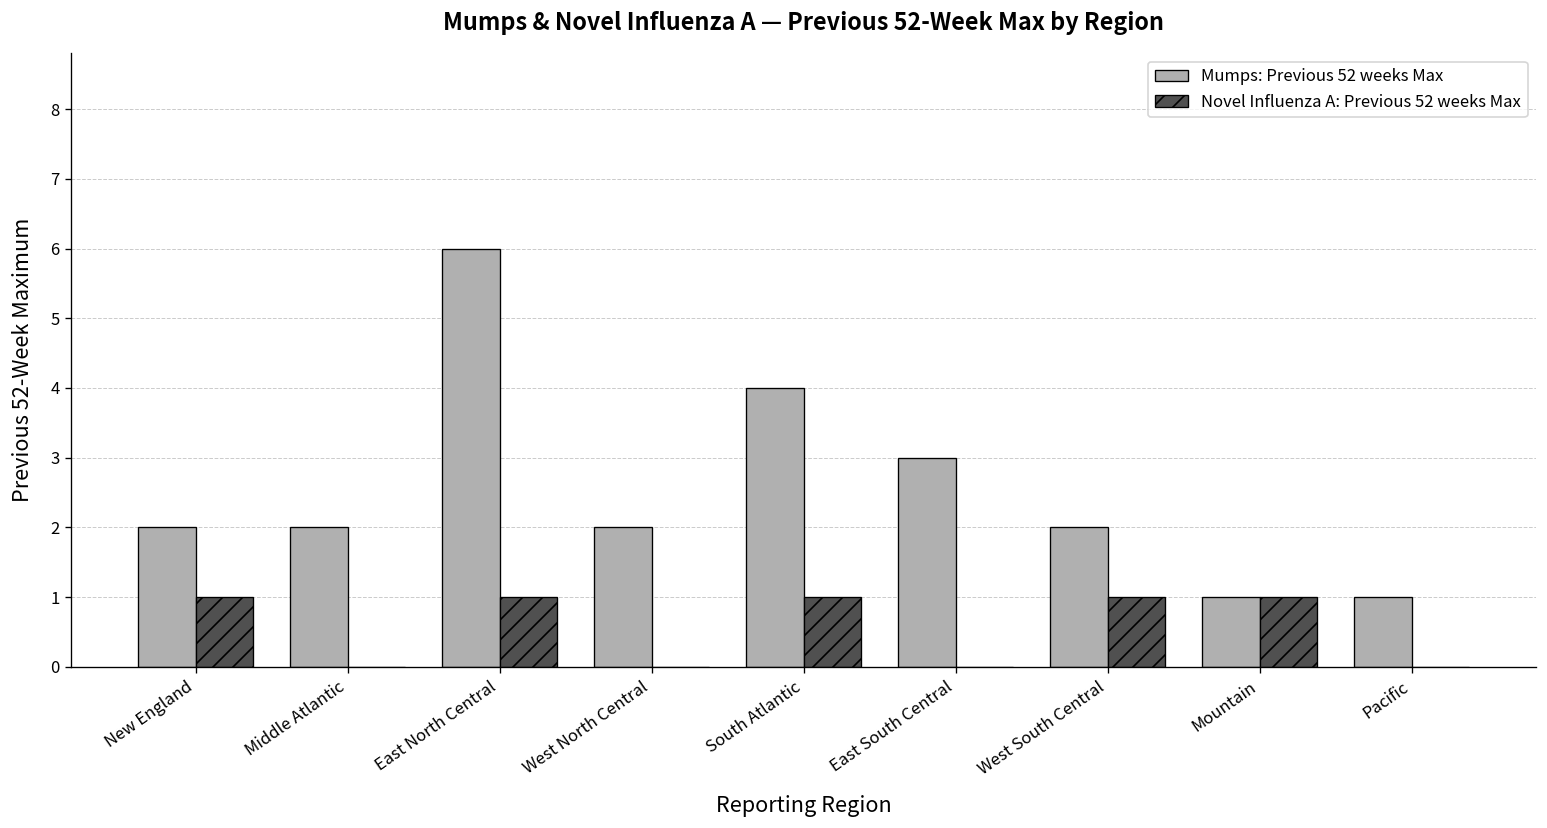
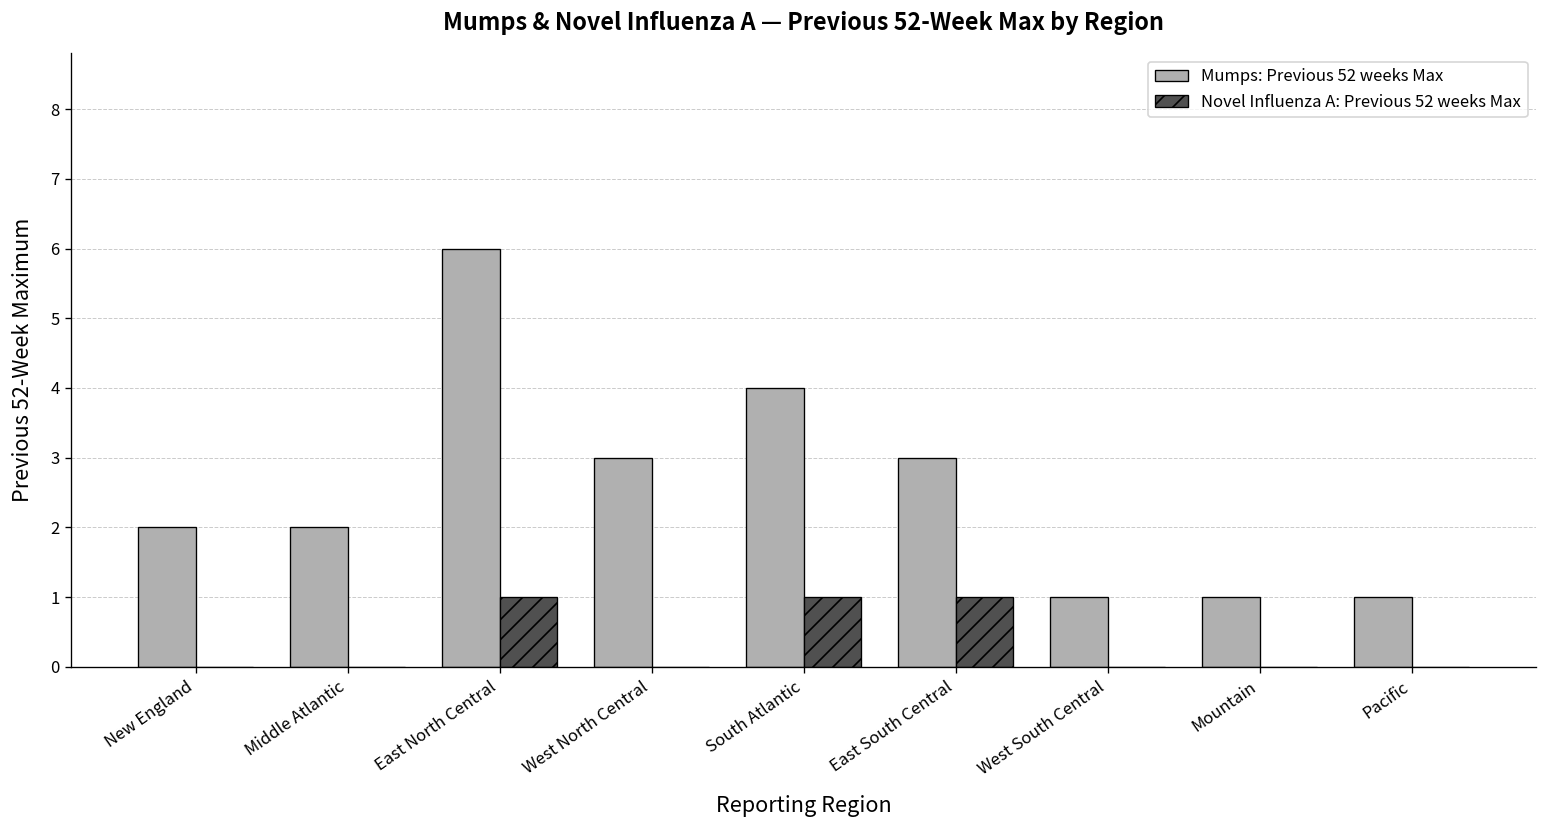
Novel Influenza A: Previous 52 weeks Max, New England: 1 -> 0
Mumps: Previous 52 weeks Max, West North Central: 2 -> 3
Novel Influenza A: Previous 52 weeks Max, East South Central: 0 -> 1
Mumps: Previous 52 weeks Max, West South Central: 2 -> 1
Novel Influenza A: Previous 52 weeks Max, West South Central: 1 -> 0
Novel Influenza A: Previous 52 weeks Max, Mountain: 1 -> 0
